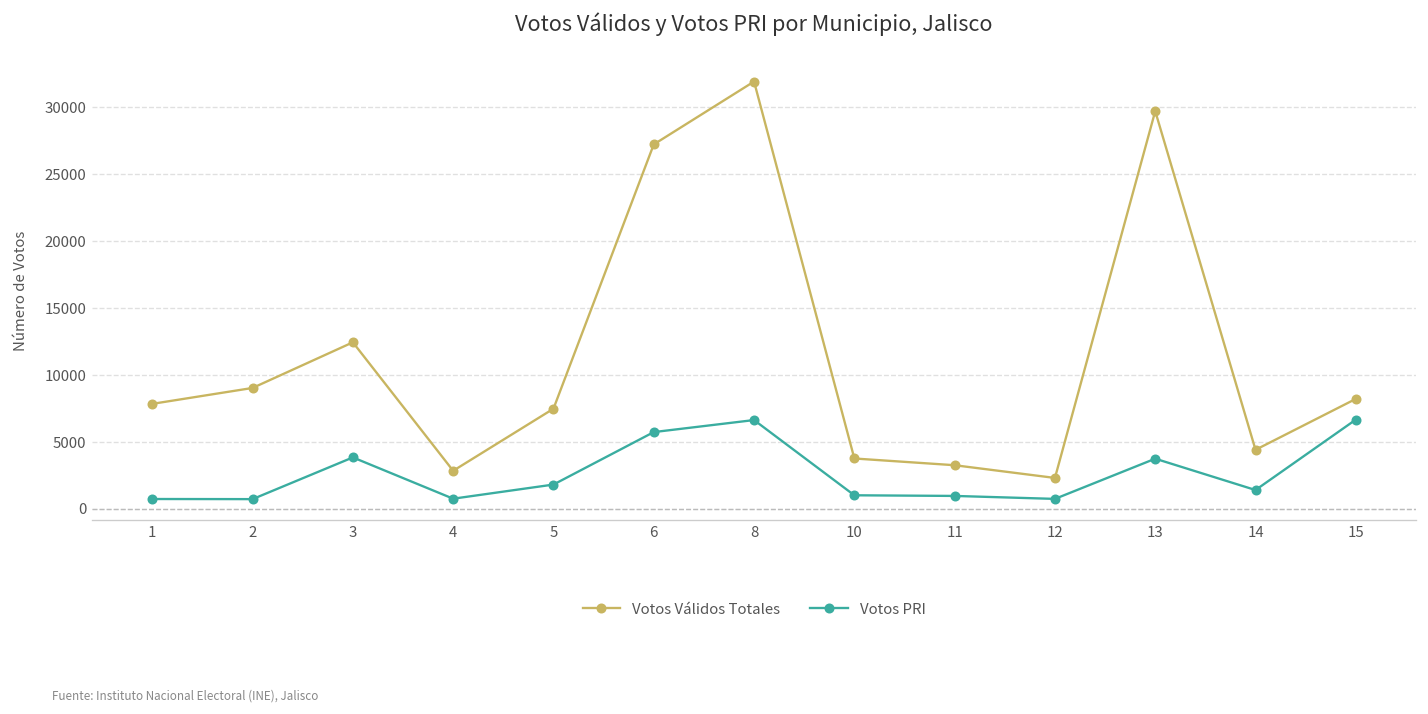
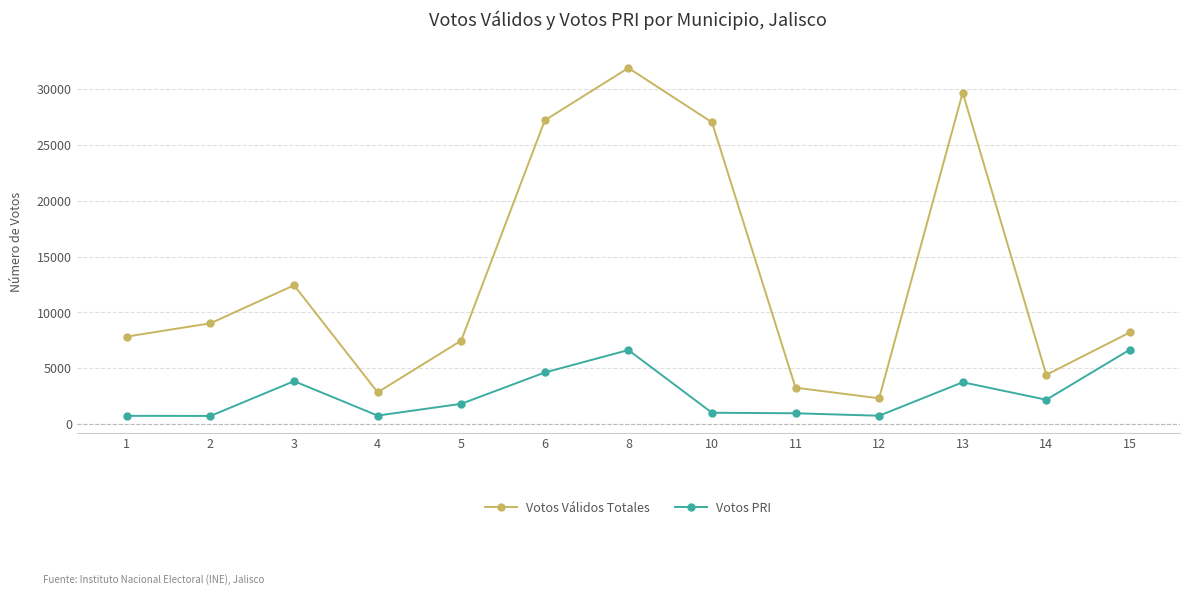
Votos PRI, 6: 5700 -> 4600
Votos Válidos Totales, 10: 3800 -> 27000
Votos PRI, 14: 1400 -> 2200
